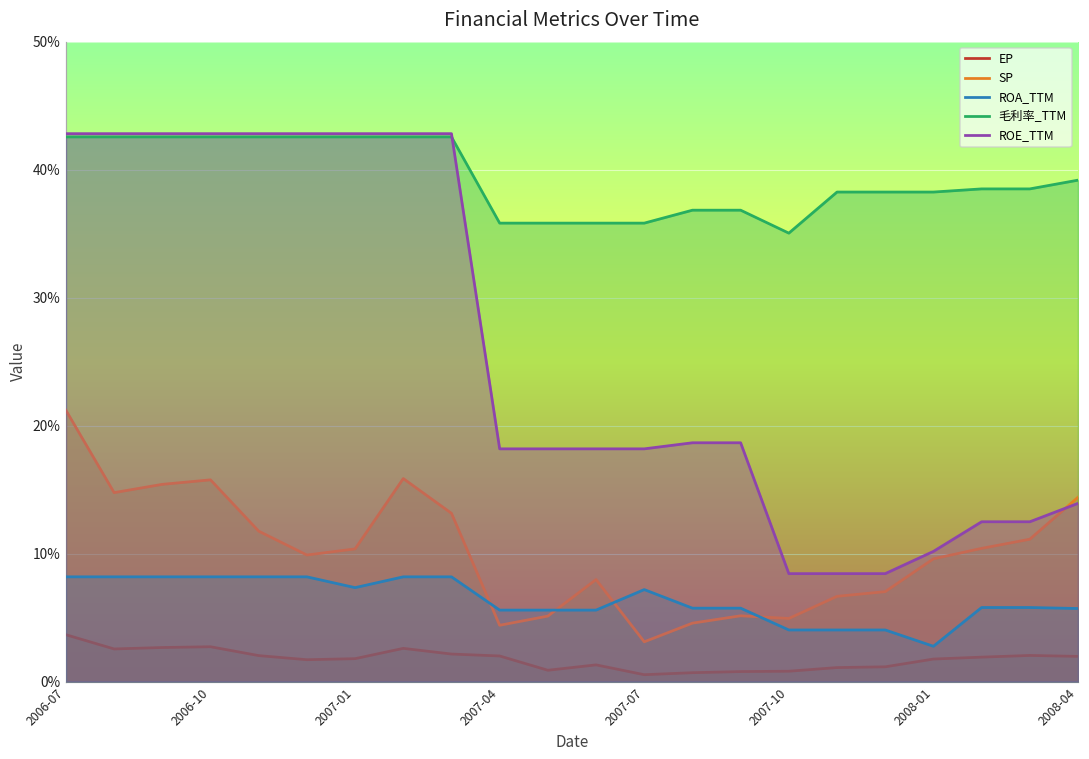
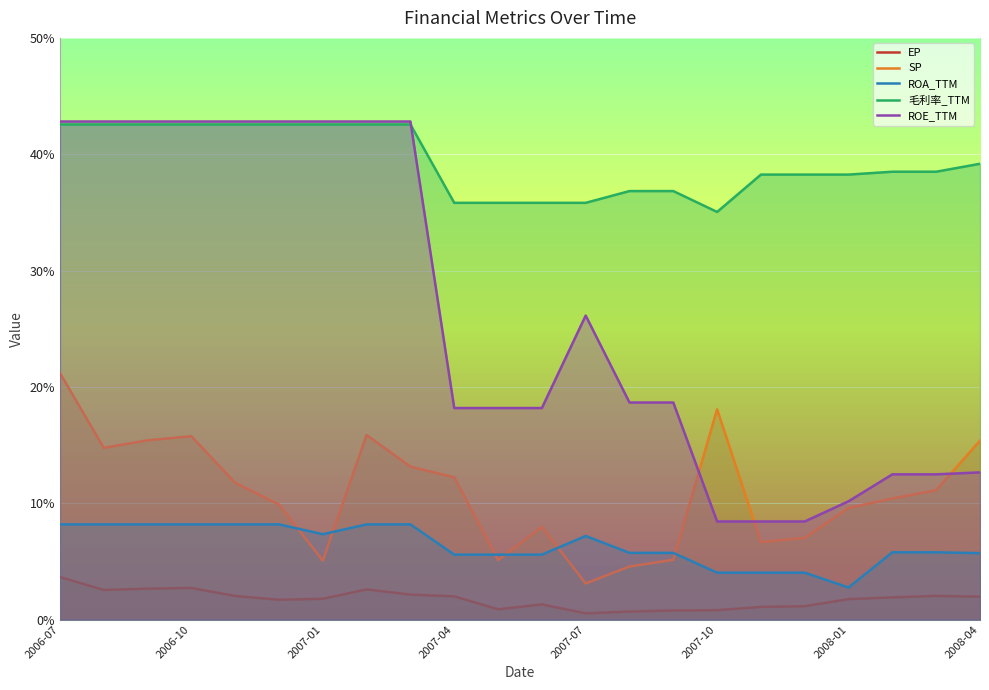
SP, 2007-01: 10.4% -> 5.1%
SP, 2007-04: 4.4% -> 12.2%
ROE_TTM, 2007-07: 18.2% -> 26.1%
SP, 2007-10: 4.9% -> 18.1%
SP, 2008-04: 14.4% -> 15.4%
ROE_TTM, 2008-04: 13.9% -> 12.7%
